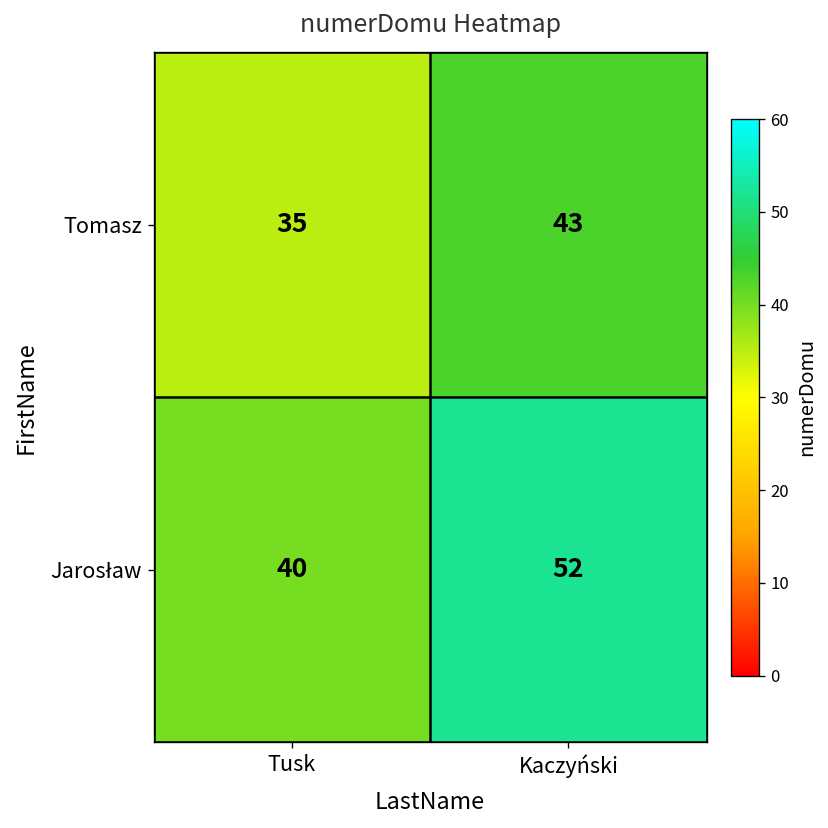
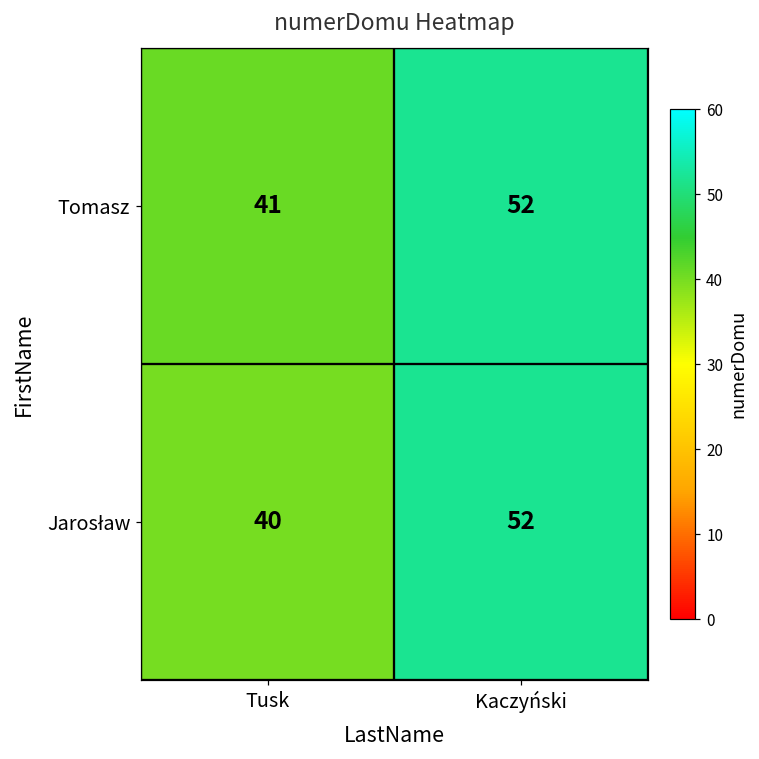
Tomasz, Tusk: 35 -> 41
Tomasz, Kaczyński: 43 -> 52
